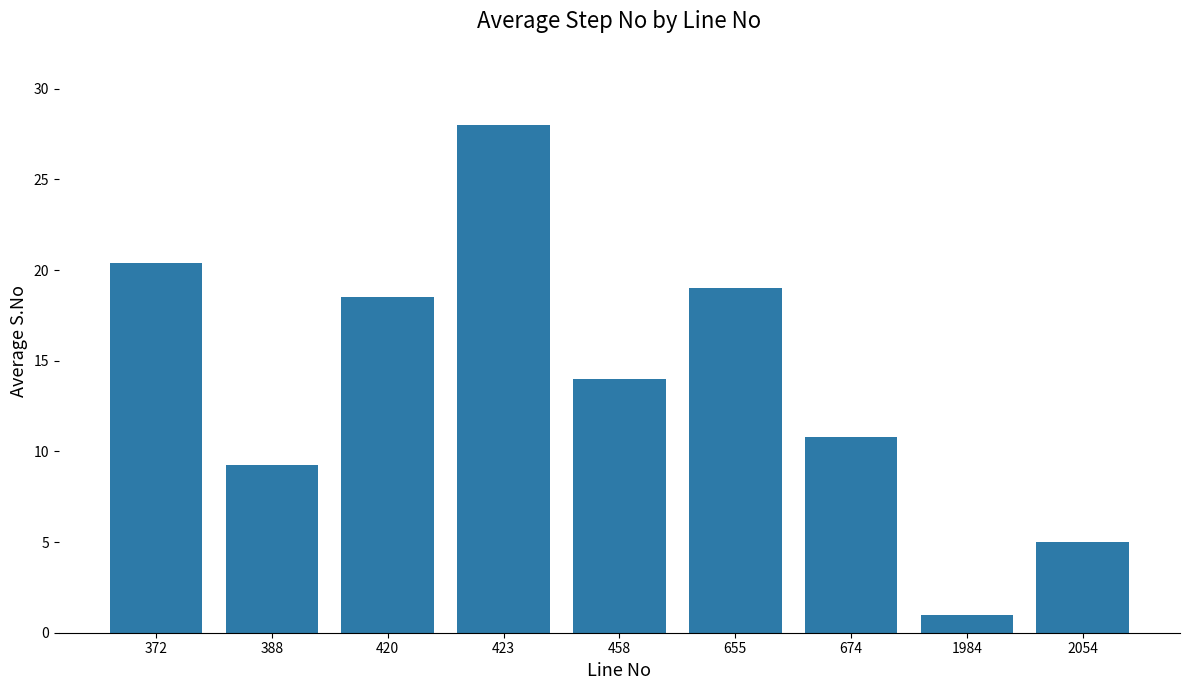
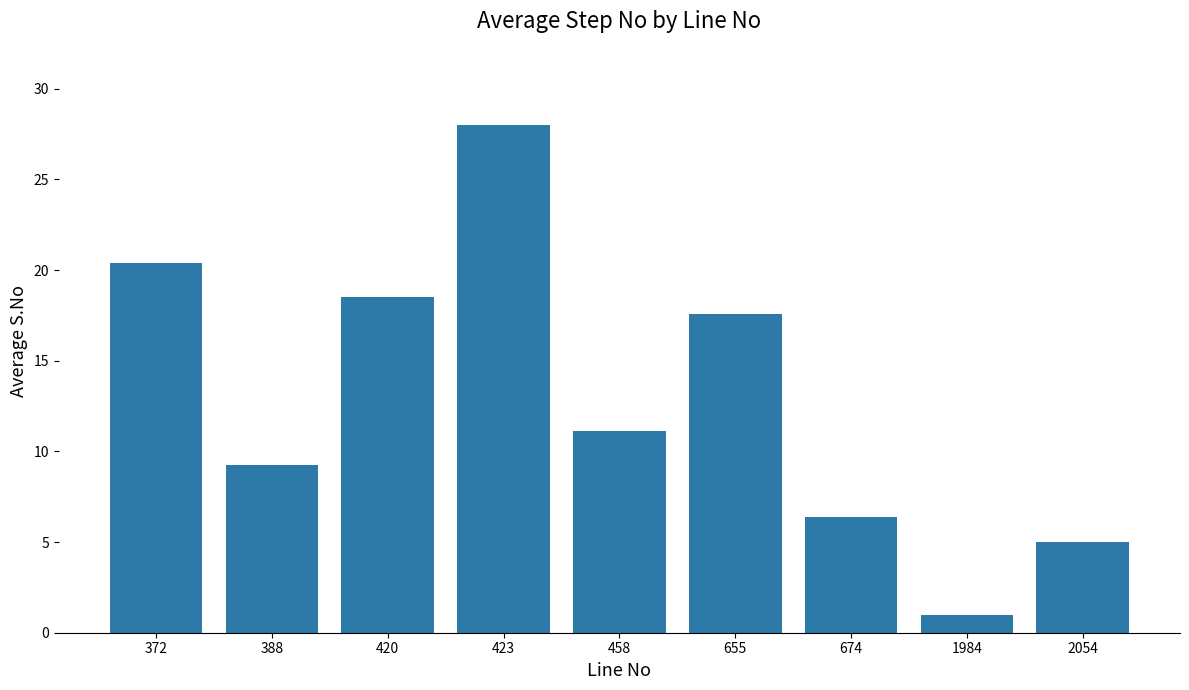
458: 14.0 -> 11.1
655: 19.0 -> 17.6
674: 10.8 -> 6.4
